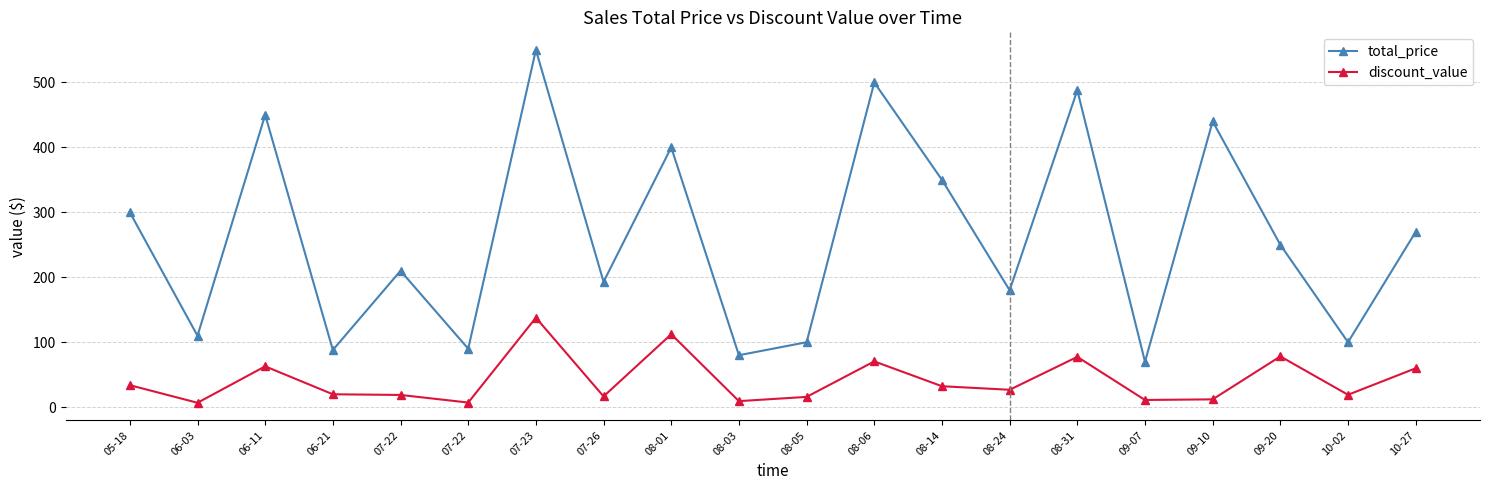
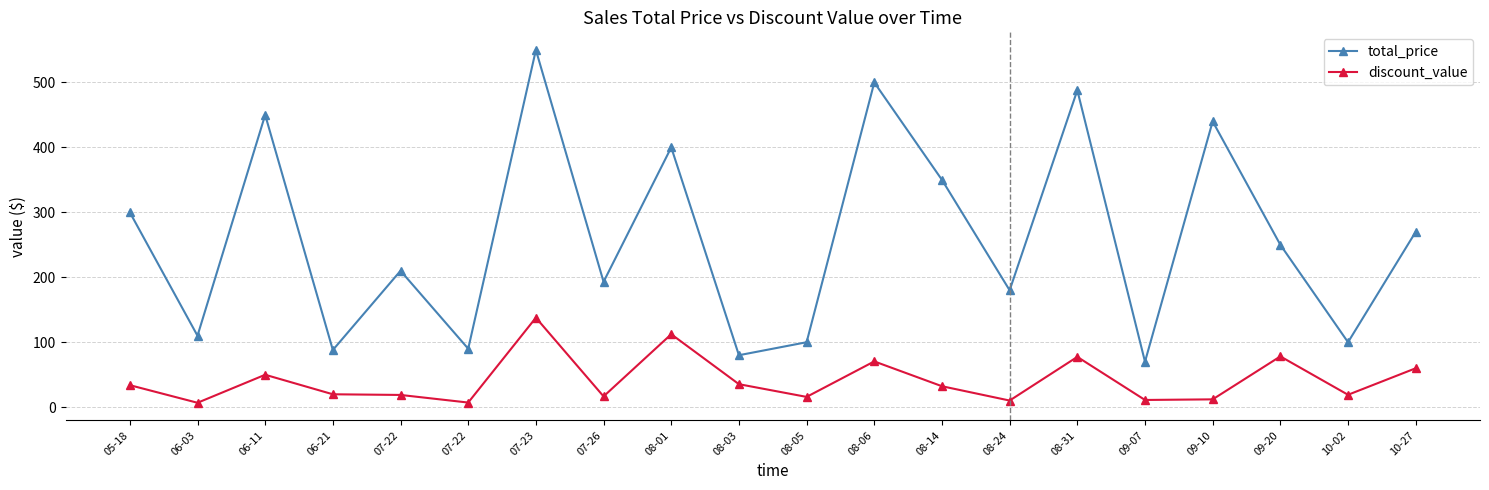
discount_value, 06-11: 60 -> 50
discount_value, 08-03: 10 -> 40
discount_value, 08-24: 30 -> 10
